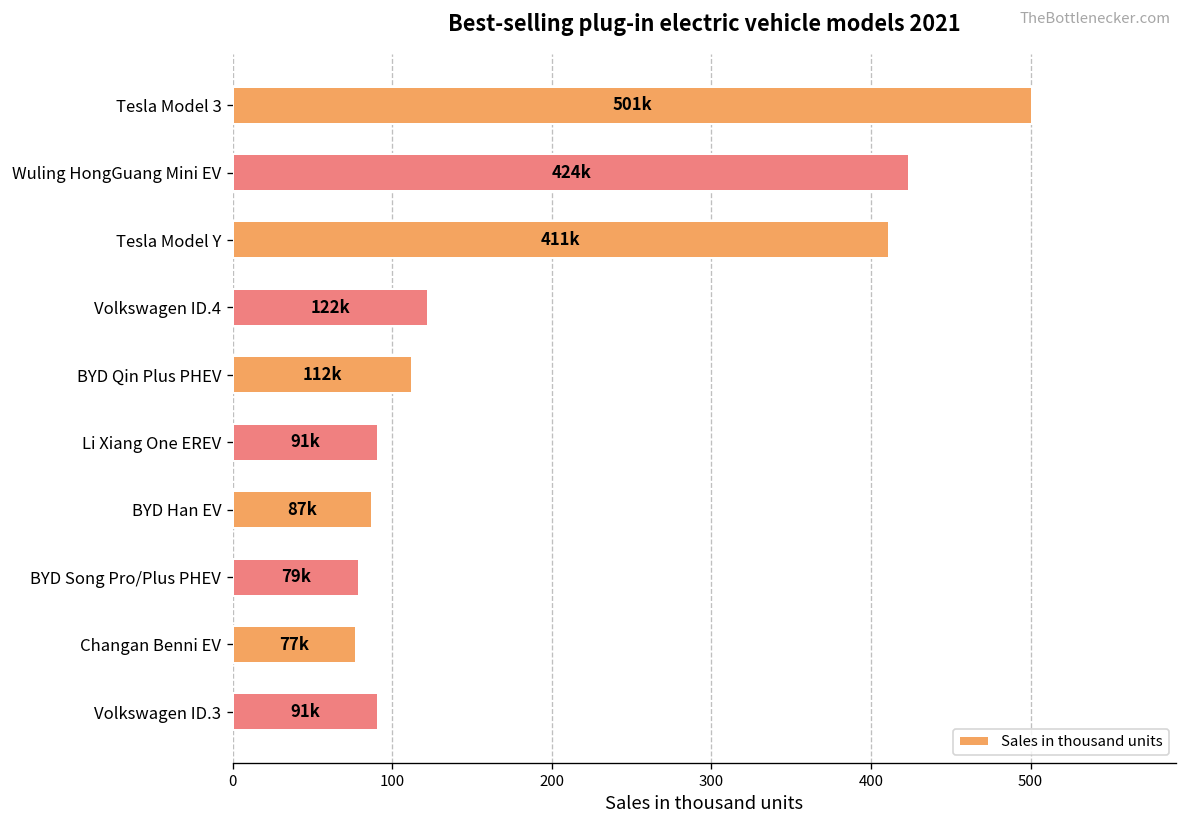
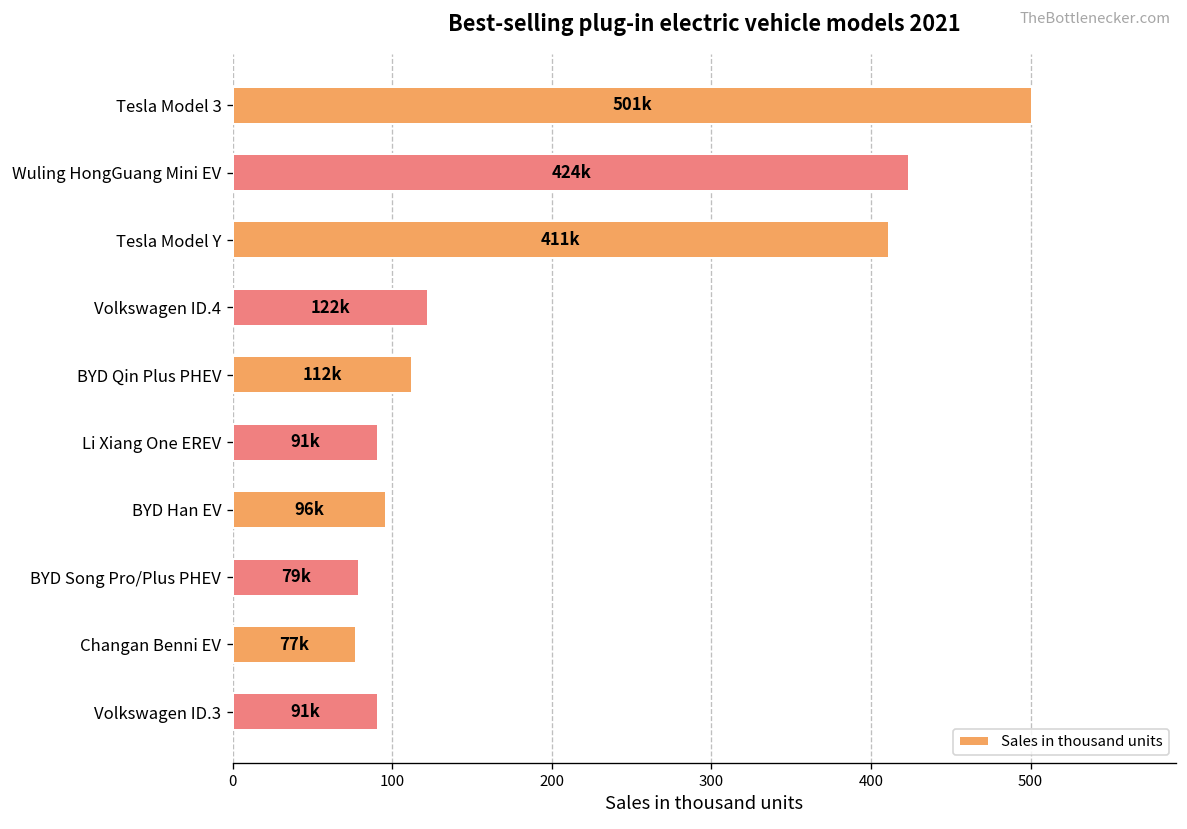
BYD Han EV: 87k -> 96k
